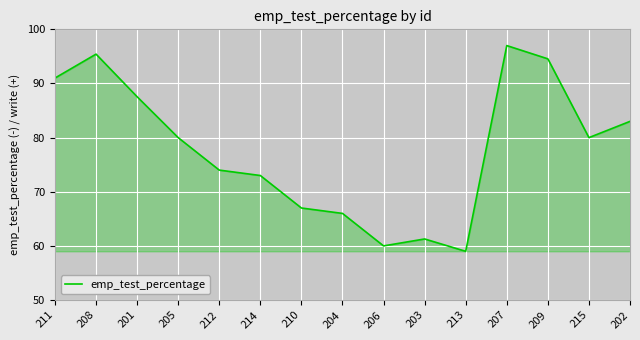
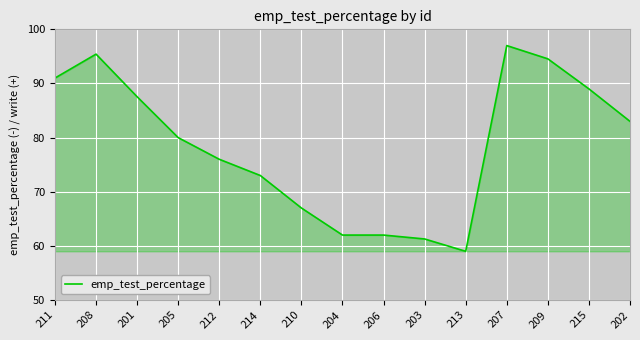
212: 74 -> 76
204: 66 -> 62
206: 60 -> 62
215: 80 -> 89
